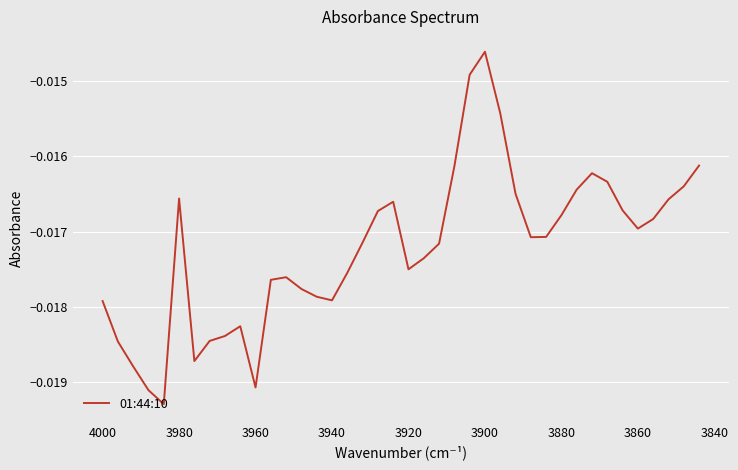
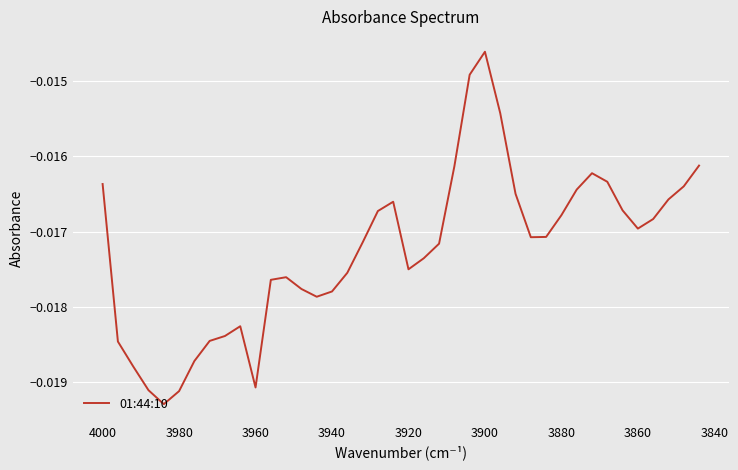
4000: -0.0179 -> -0.0164
3980: -0.0166 -> -0.0191
3940: -0.0179 -> -0.0178
